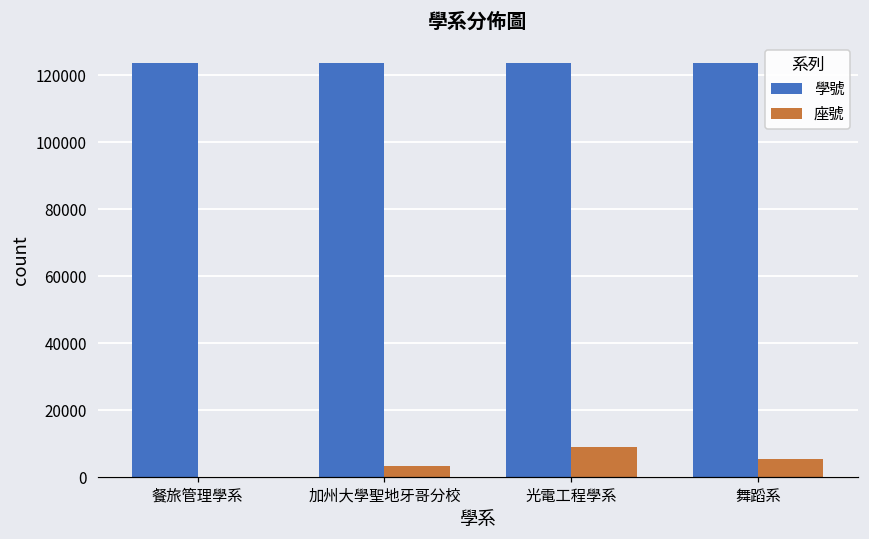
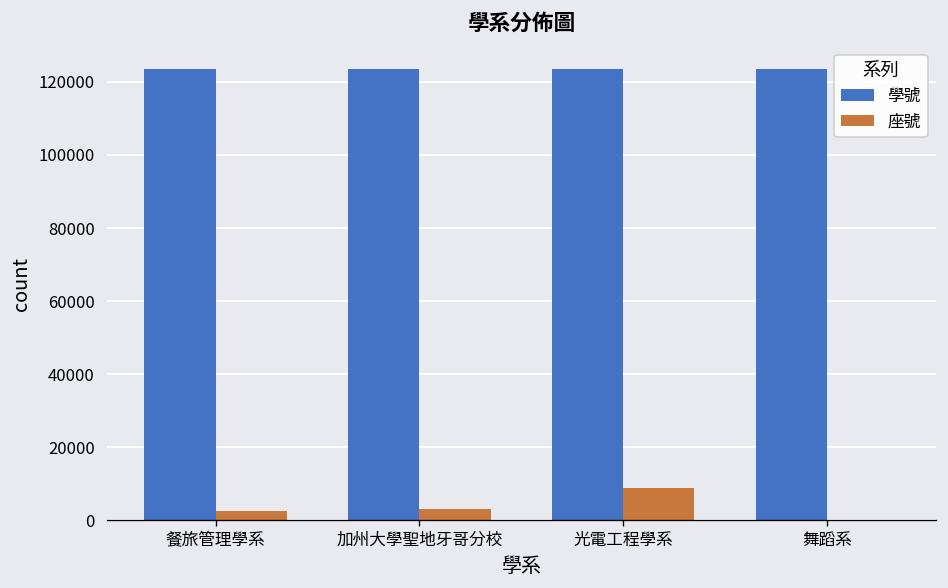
座號, 餐旅管理學系: 0 -> 3000
座號, 舞蹈系: 6000 -> 0
